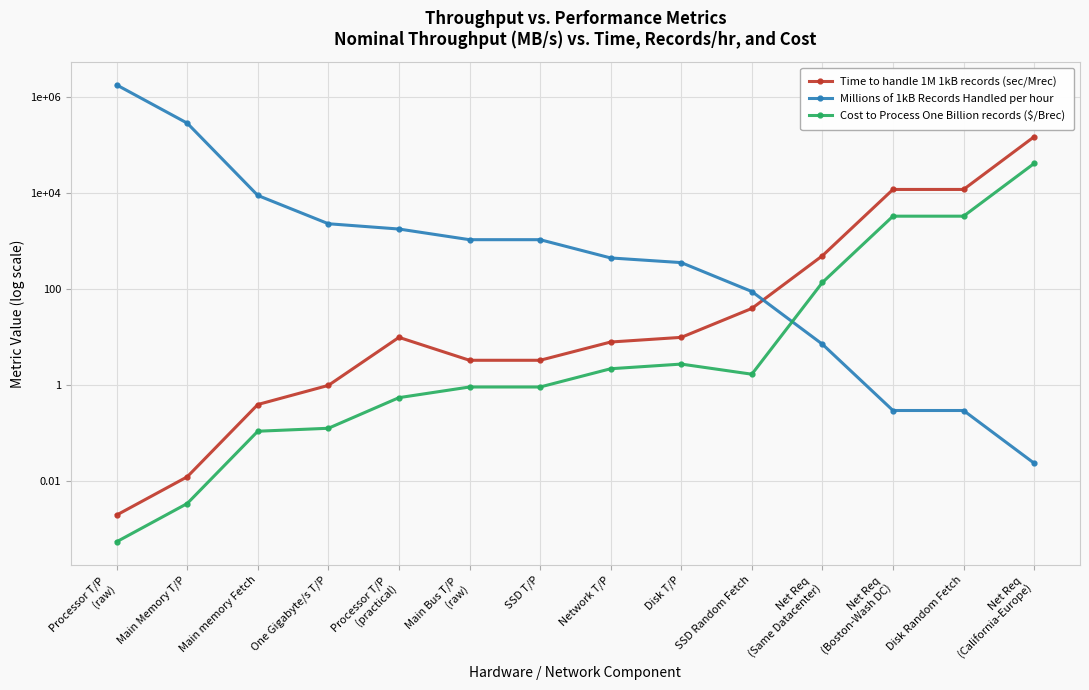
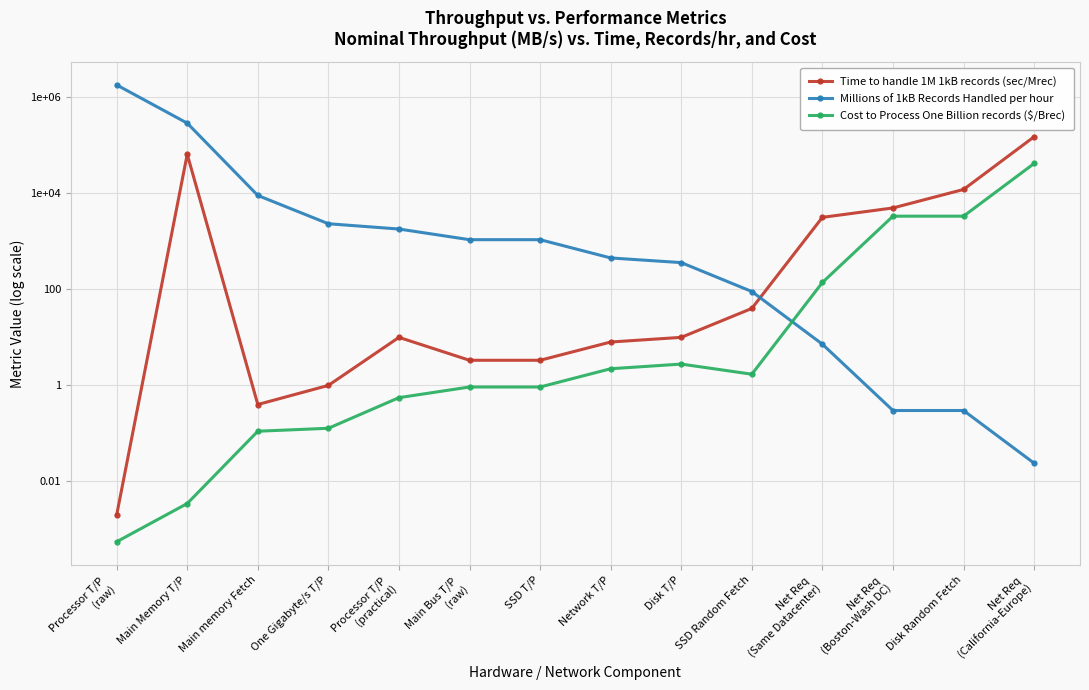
Time to handle 1M 1kB records (sec/Mrec), Main Memory T/P: 0.013 -> 60000
Time to handle 1M 1kB records (sec/Mrec), Net Req (Same Datacenter): 500 -> 3000
Time to handle 1M 1kB records (sec/Mrec), Net Req (Boston-Wash DC): 12000 -> 5000
